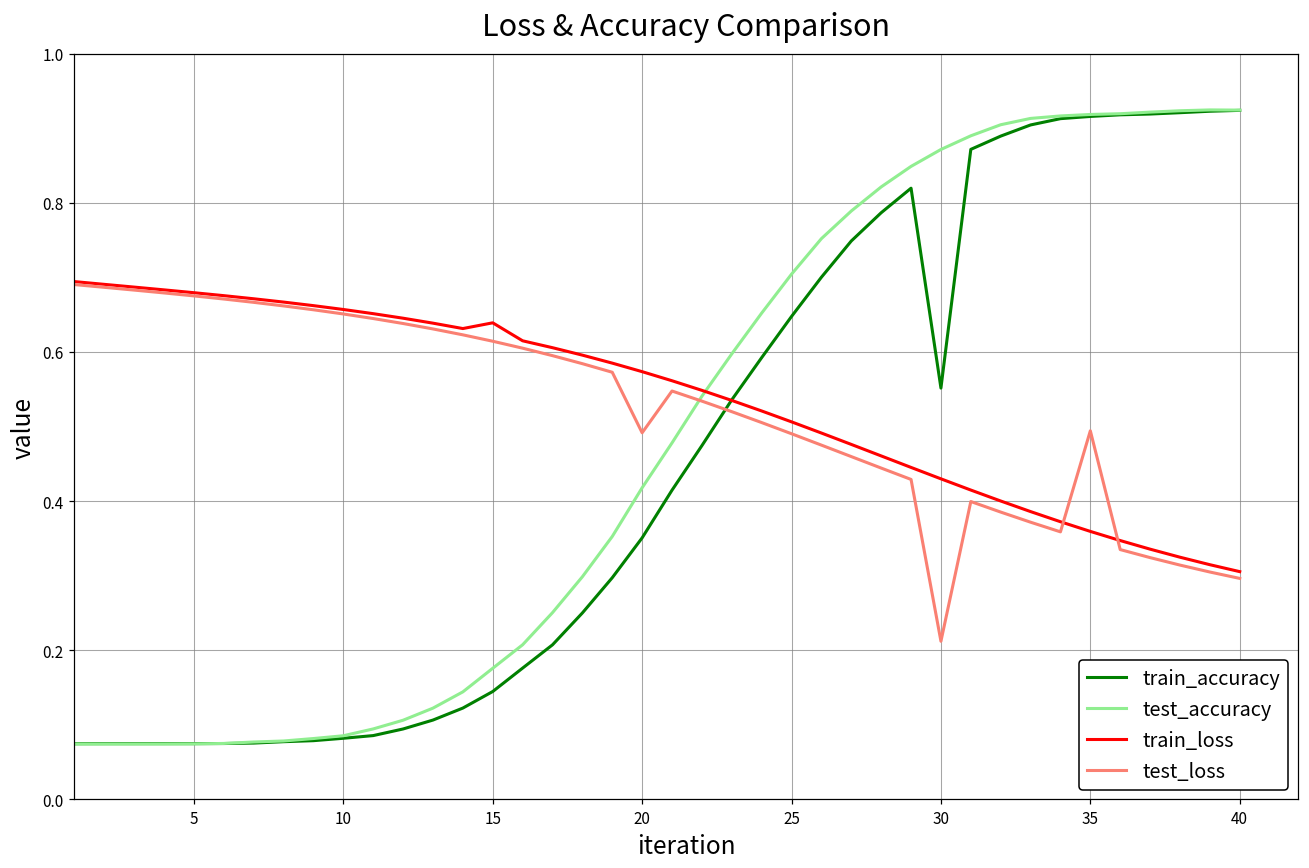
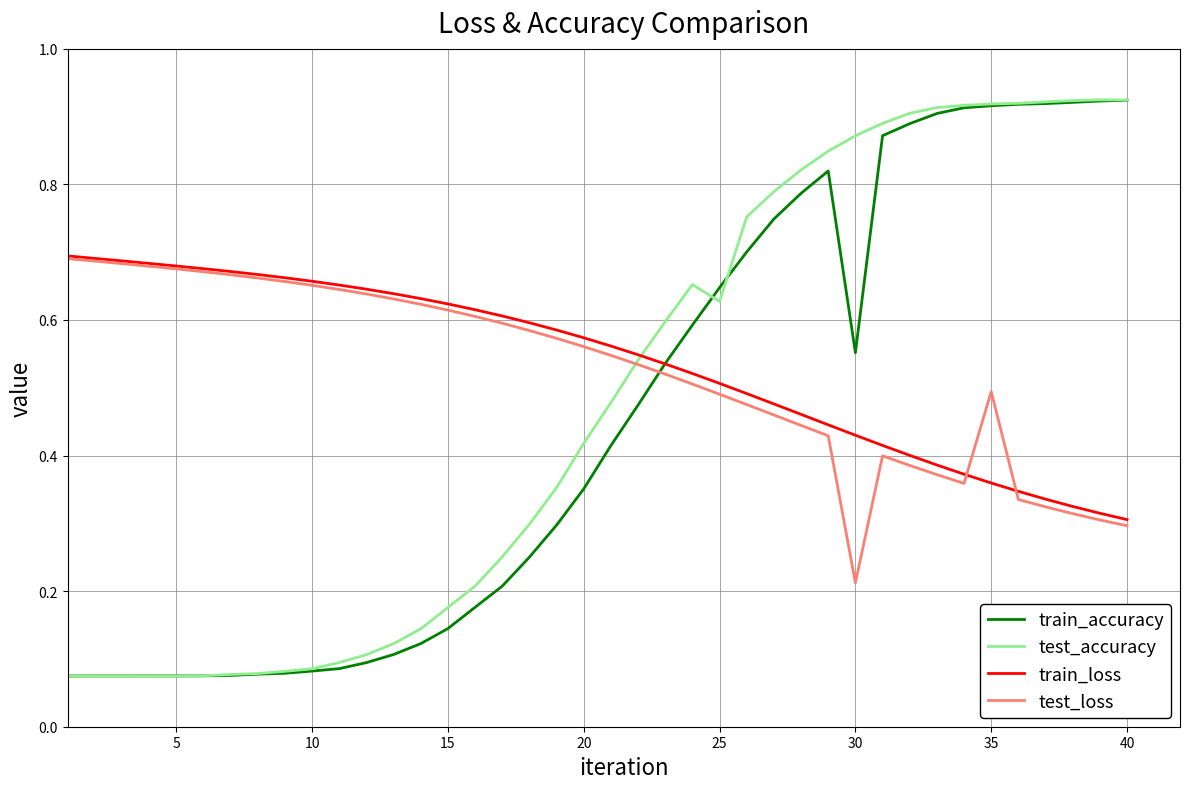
train_loss, 15: 0.64 -> 0.62
test_loss, 20: 0.49 -> 0.56
test_accuracy, 25: 0.70 -> 0.63
